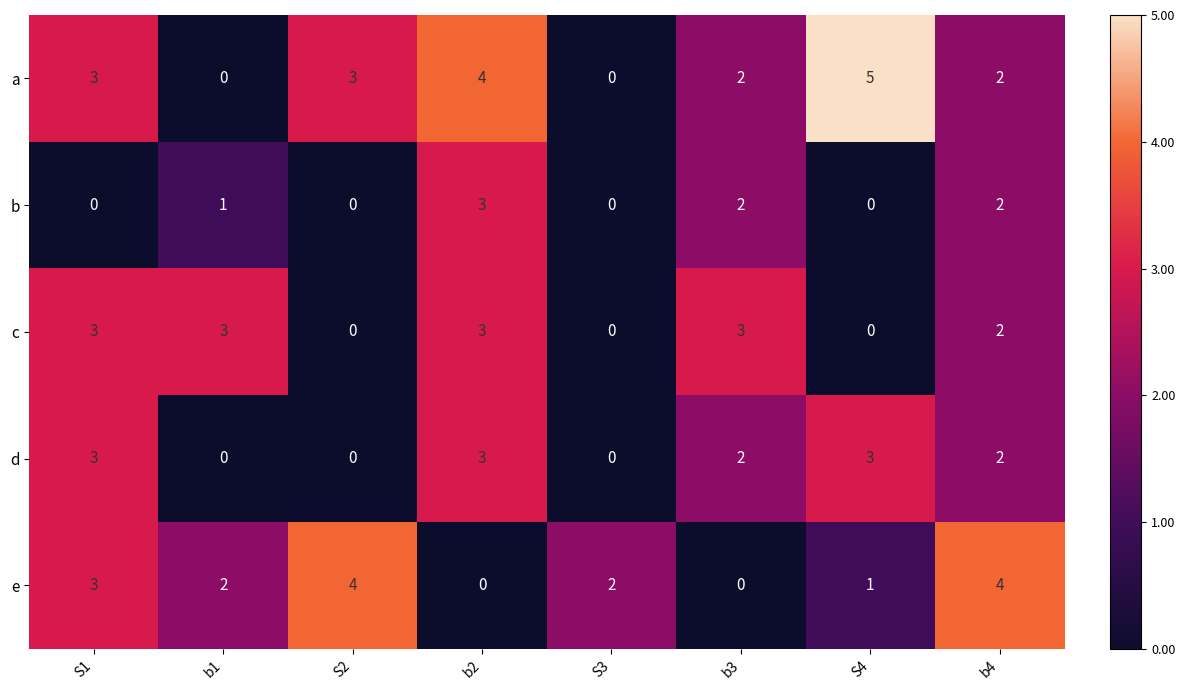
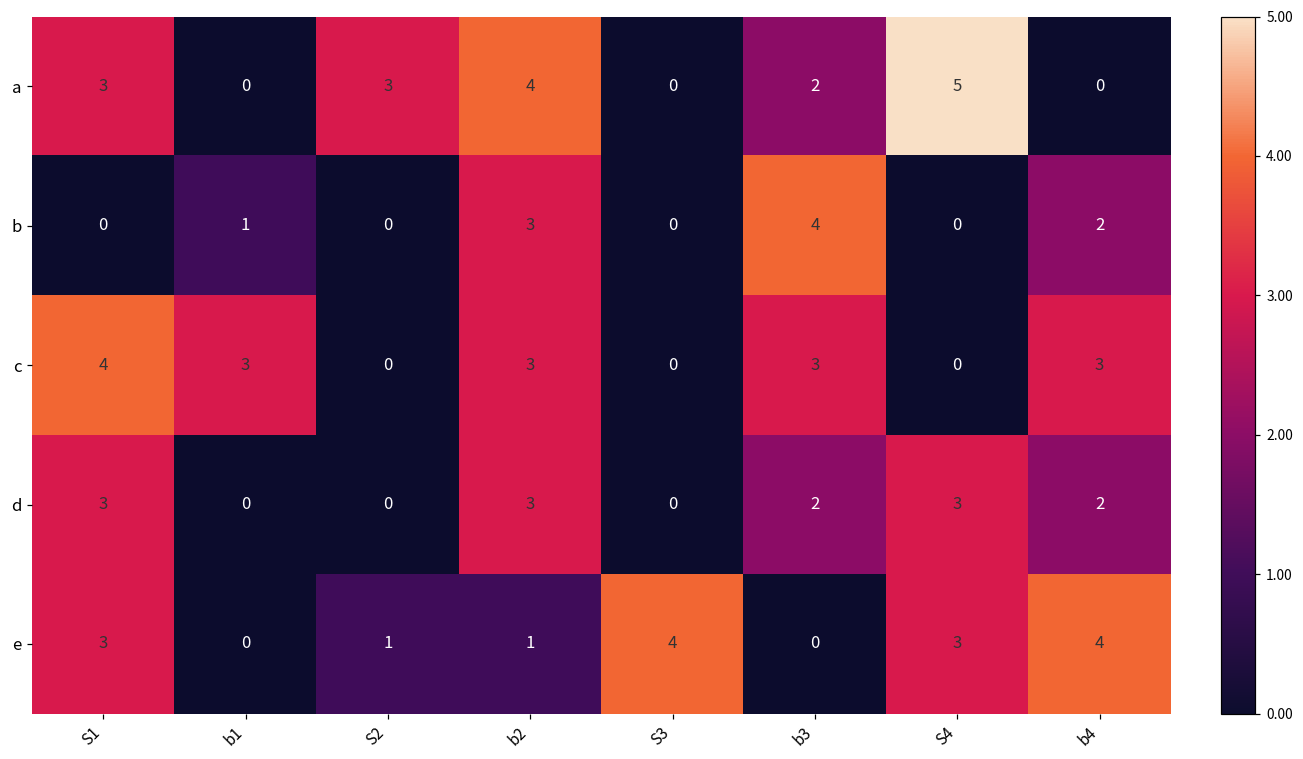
a, b4: 2 -> 0
b, b3: 2 -> 4
c, S1: 3 -> 4
c, b4: 2 -> 3
e, b1: 2 -> 0
e, S2: 4 -> 1
e, b2: 0 -> 1
e, S3: 2 -> 4
e, S4: 1 -> 3
